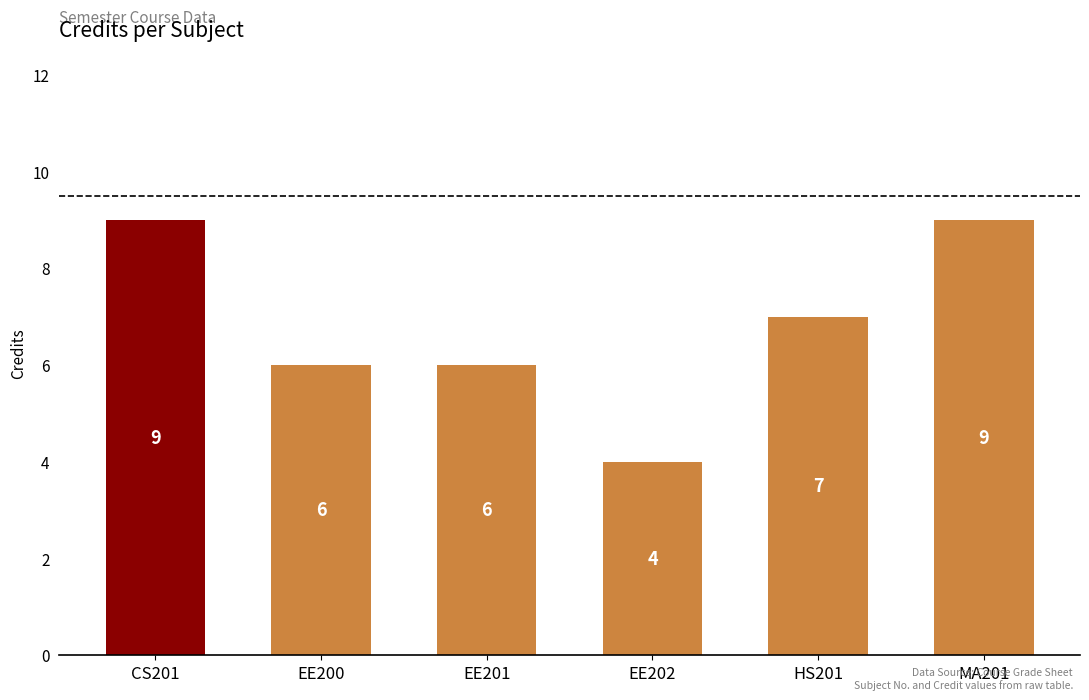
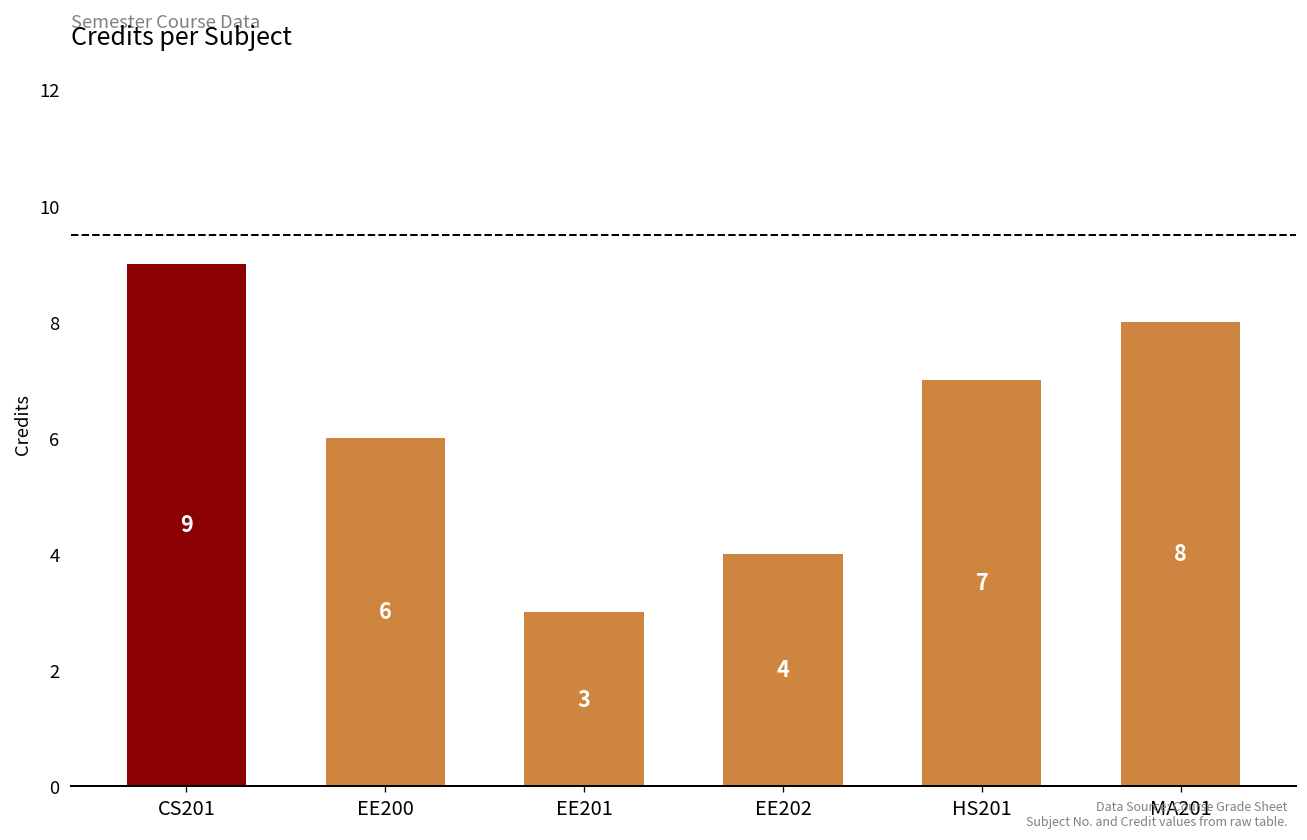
EE201: 6 -> 3
MA201: 9 -> 8
